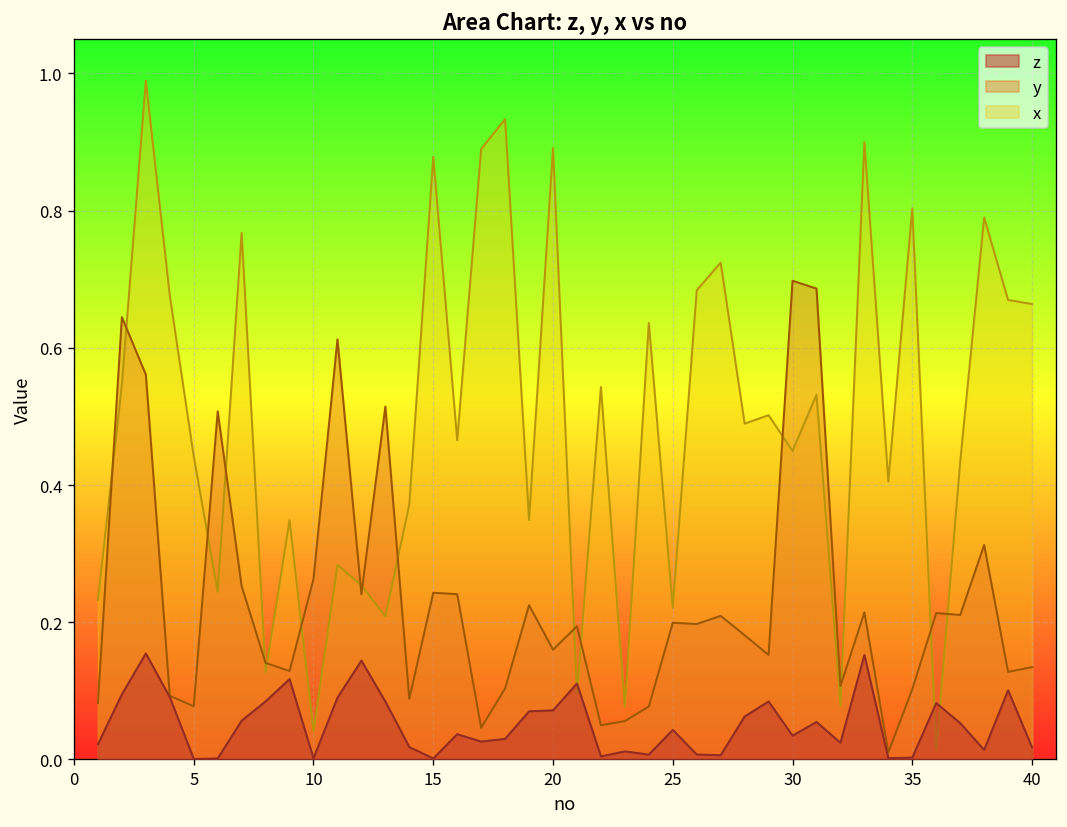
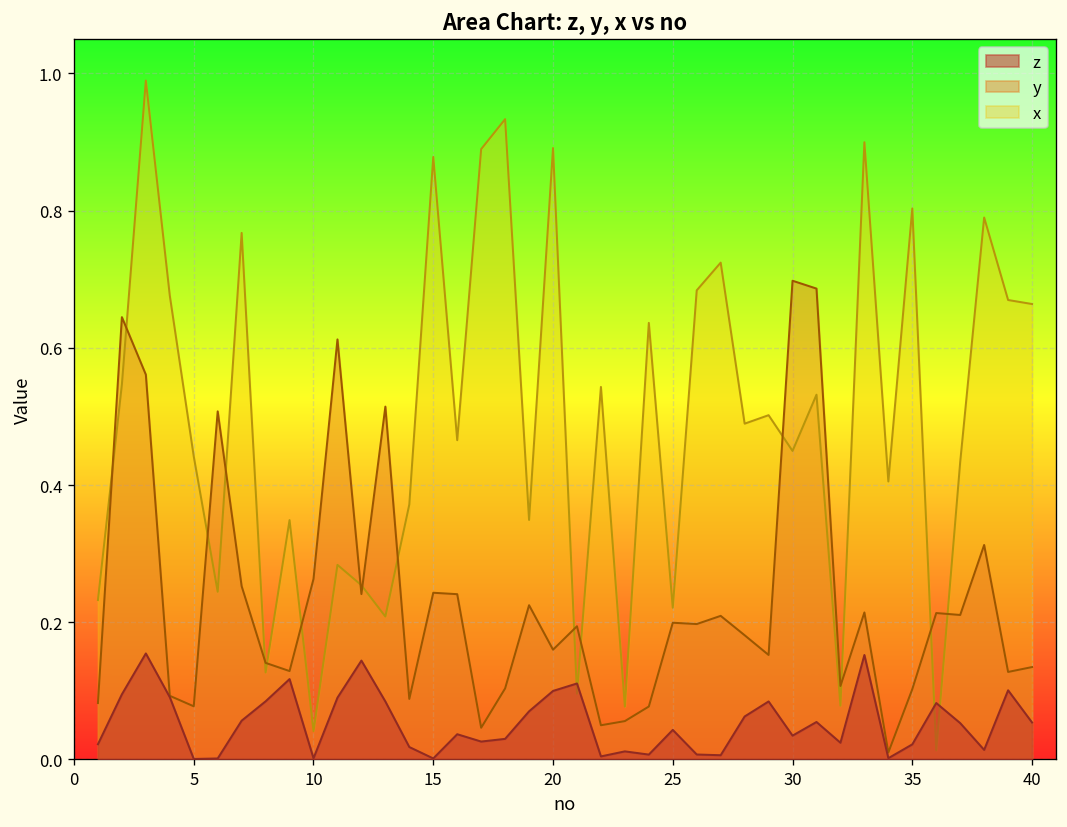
z, 20: 0.07 -> 0.10
z, 35: 0.00 -> 0.02
z, 40: 0.02 -> 0.05
